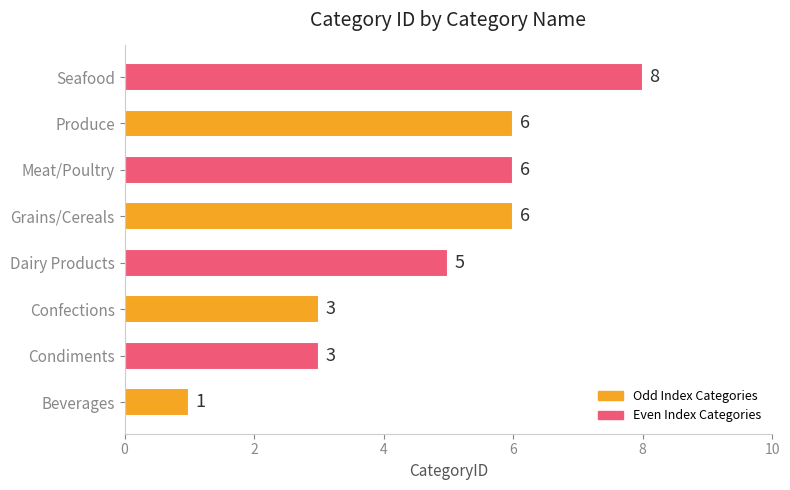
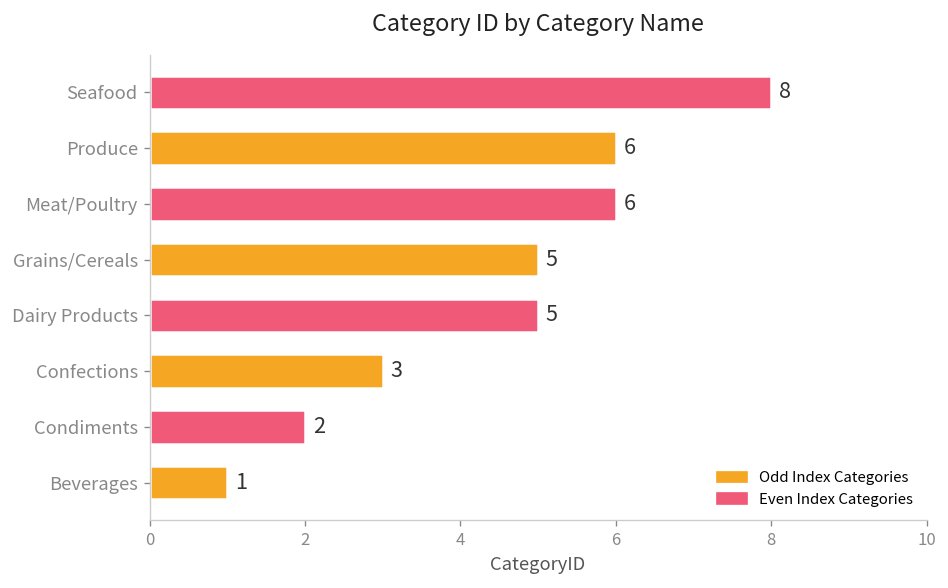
Grains/Cereals: 6 -> 5
Condiments: 3 -> 2
